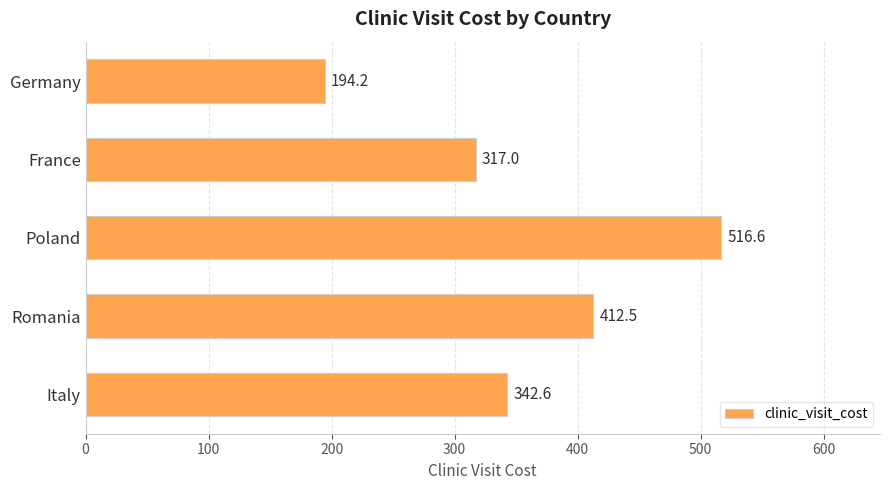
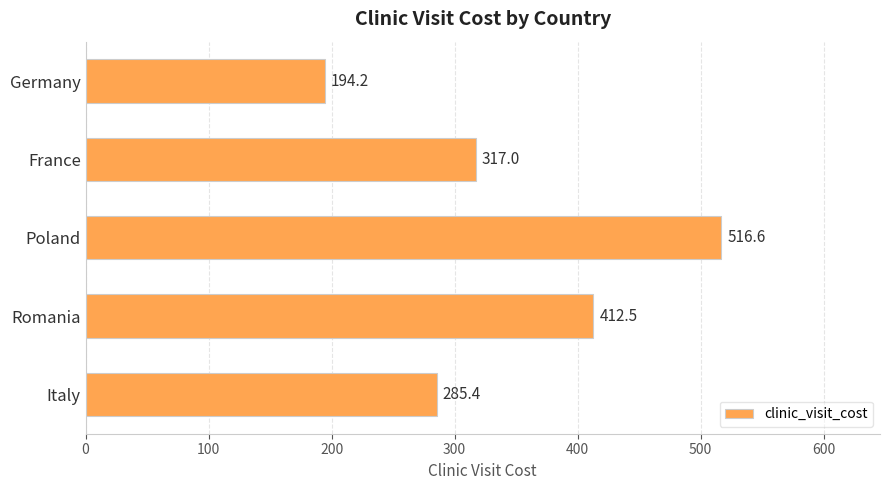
Italy: 342.6 -> 285.4
